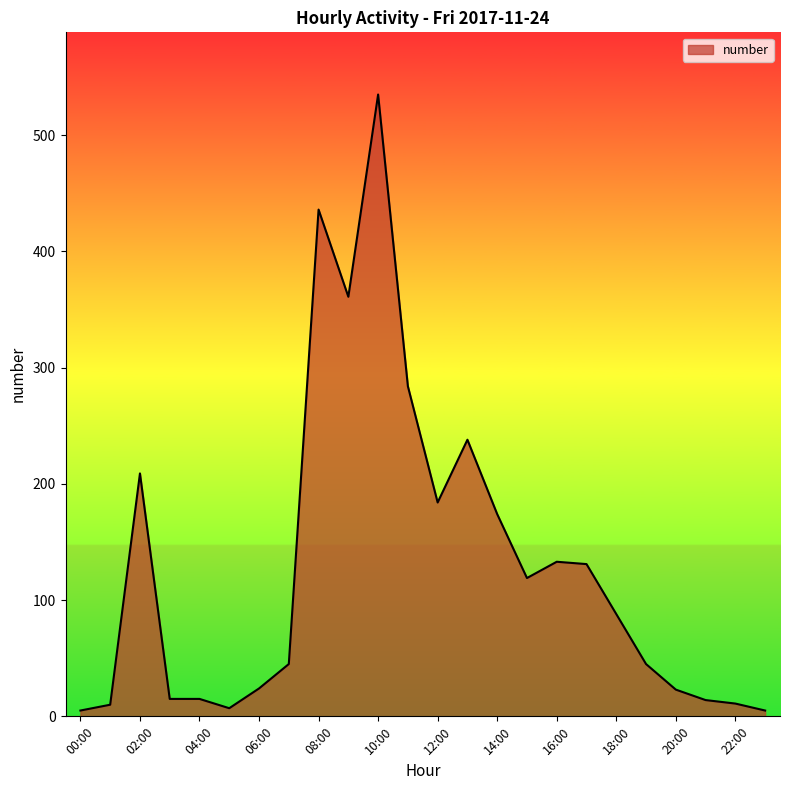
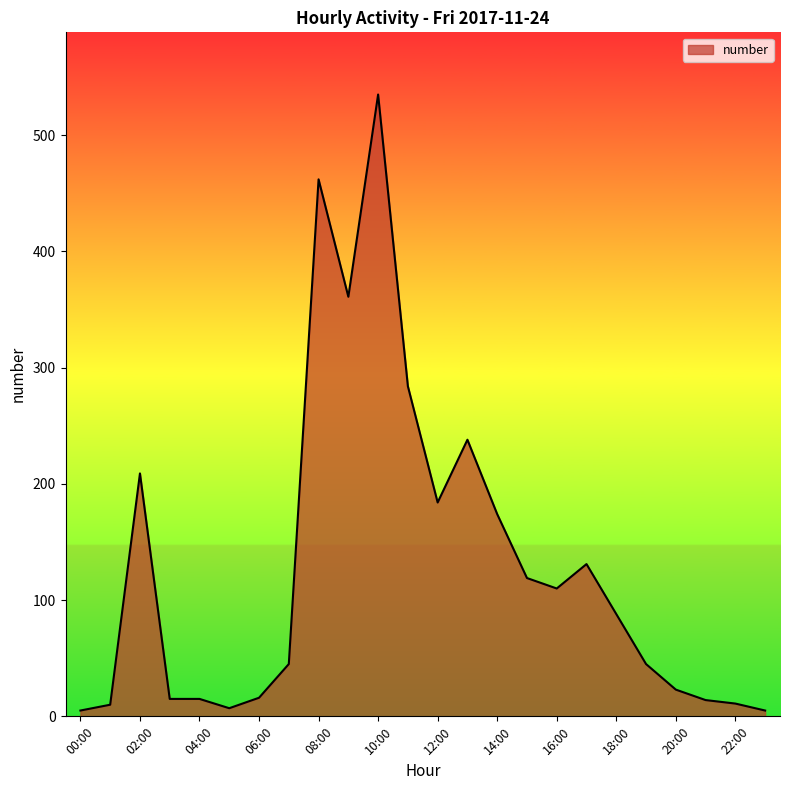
06:00: 24 -> 16
08:00: 436 -> 462
16:00: 133 -> 110
